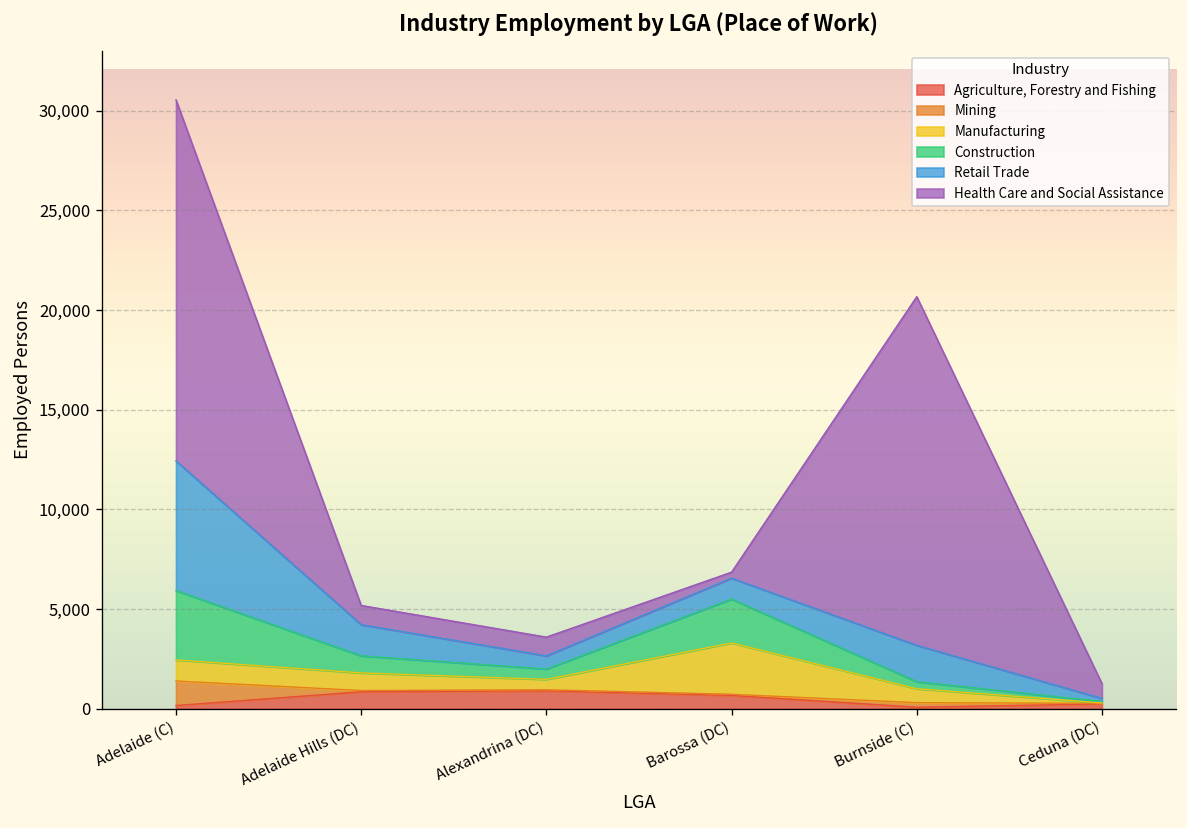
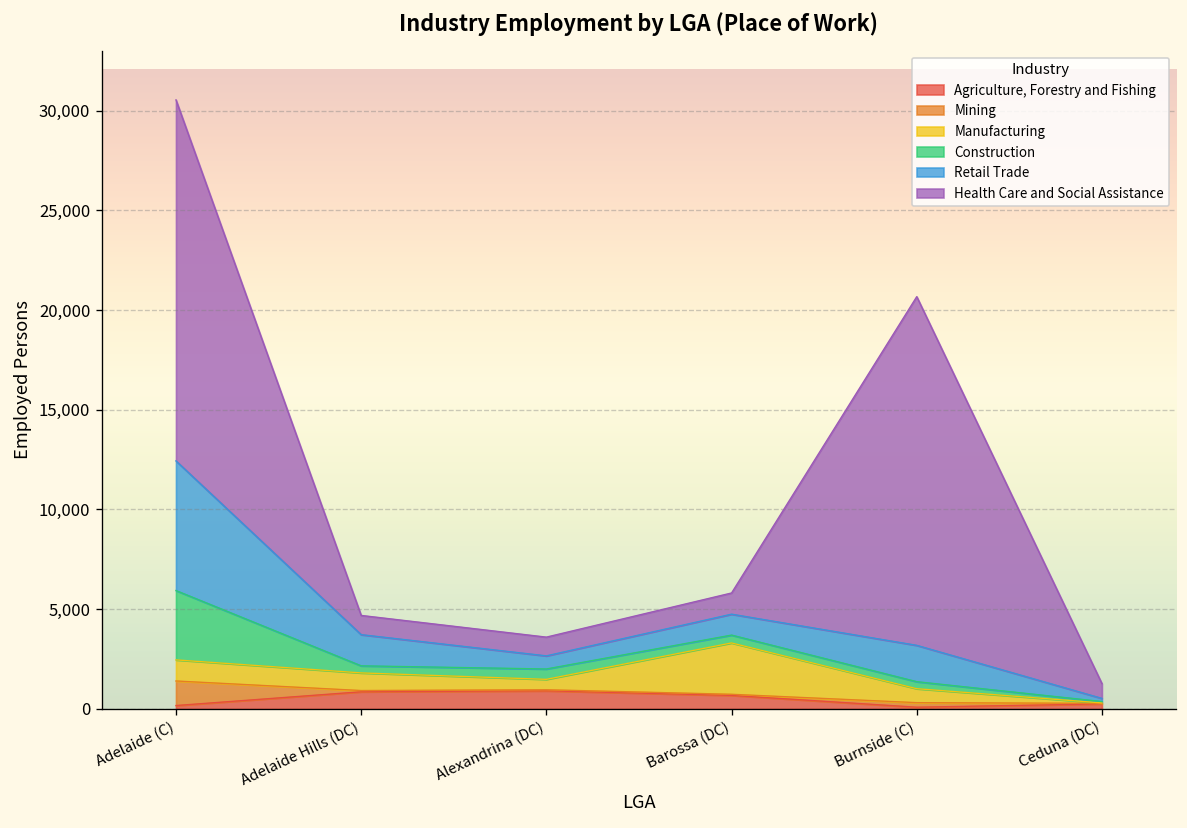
Construction, Adelaide Hills (DC): 900 -> 400
Construction, Barossa (DC): 2,200 -> 400
Health Care and Social Assistance, Barossa (DC): 300 -> 1,100
